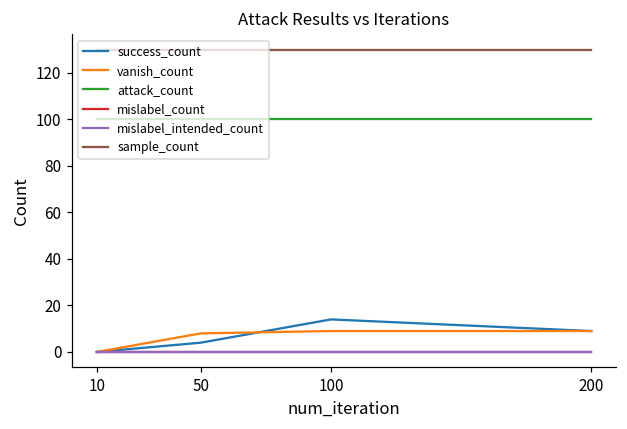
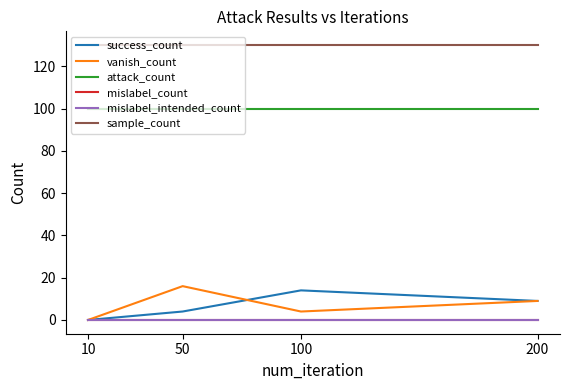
vanish_count, 50: 8 -> 16
vanish_count, 100: 9 -> 4
